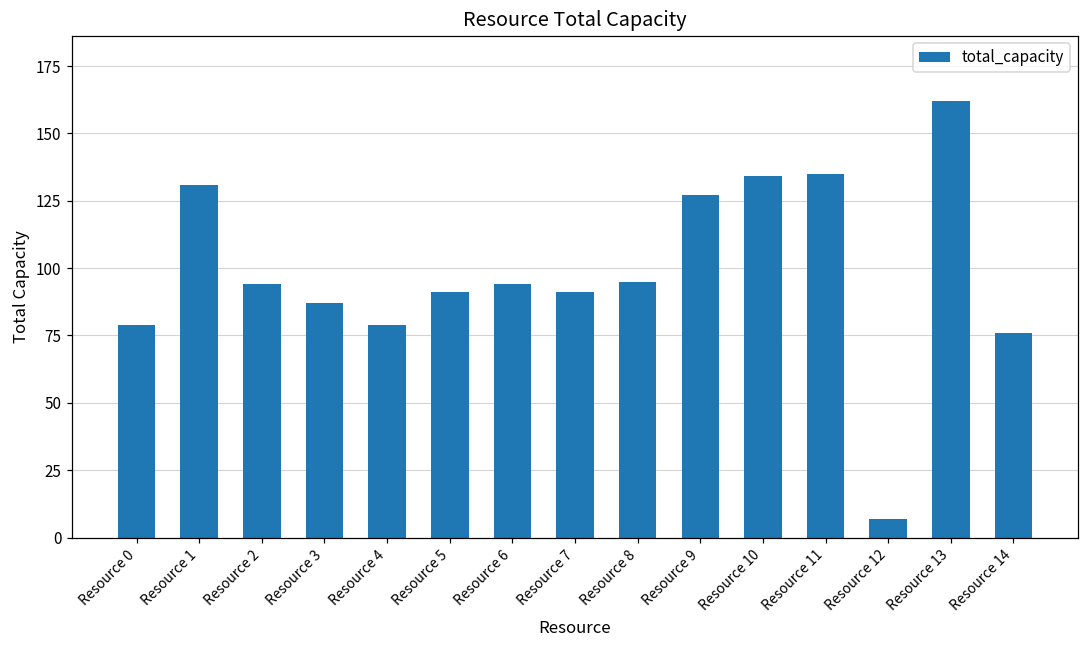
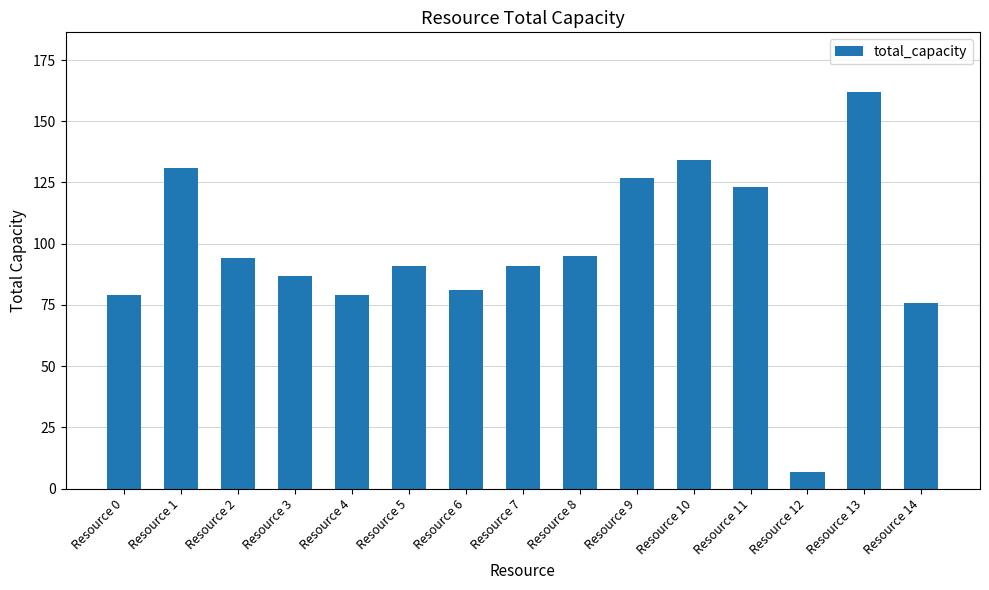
Resource 6: 94 -> 81
Resource 11: 135 -> 123
